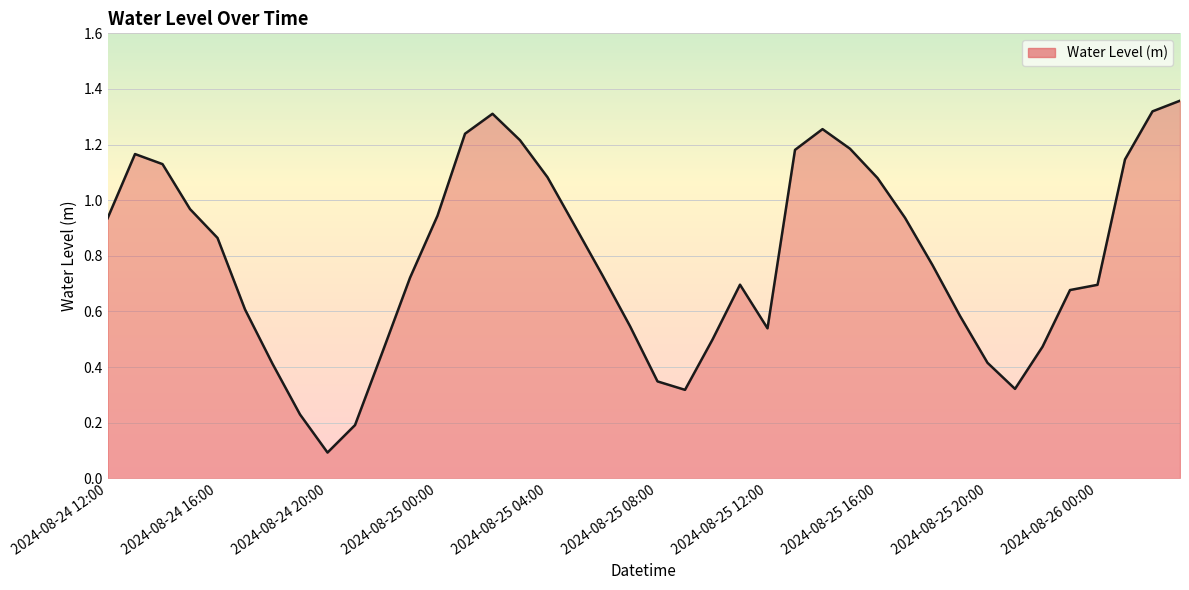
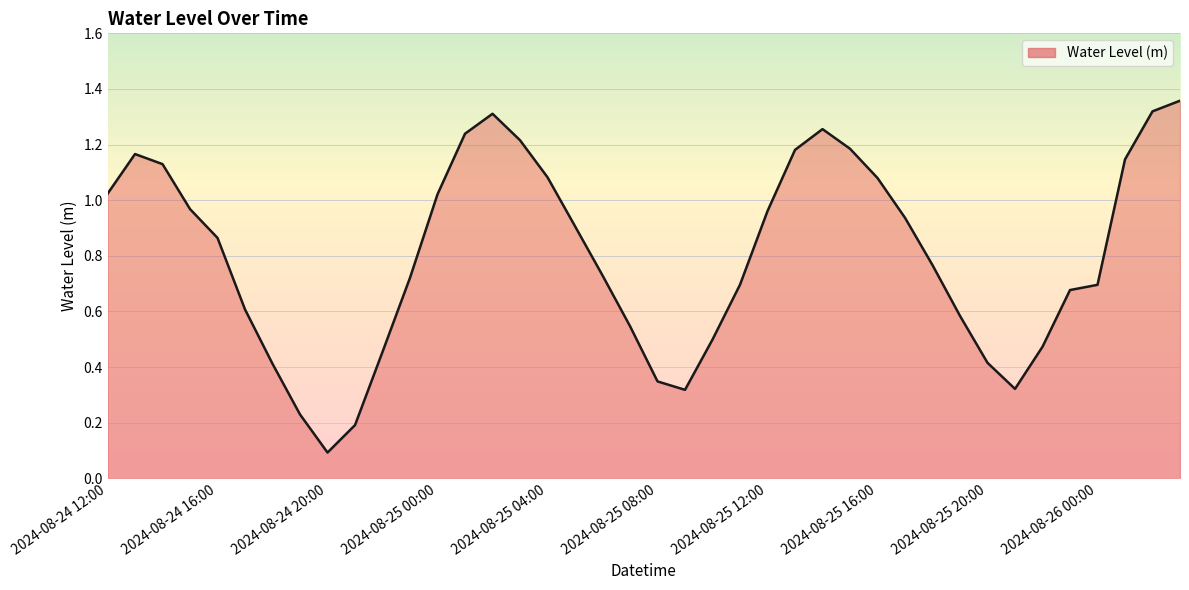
2024-08-24 12:00: 0.93 -> 1.02
2024-08-25 00:00: 0.94 -> 1.02
2024-08-25 12:00: 0.54 -> 0.96
